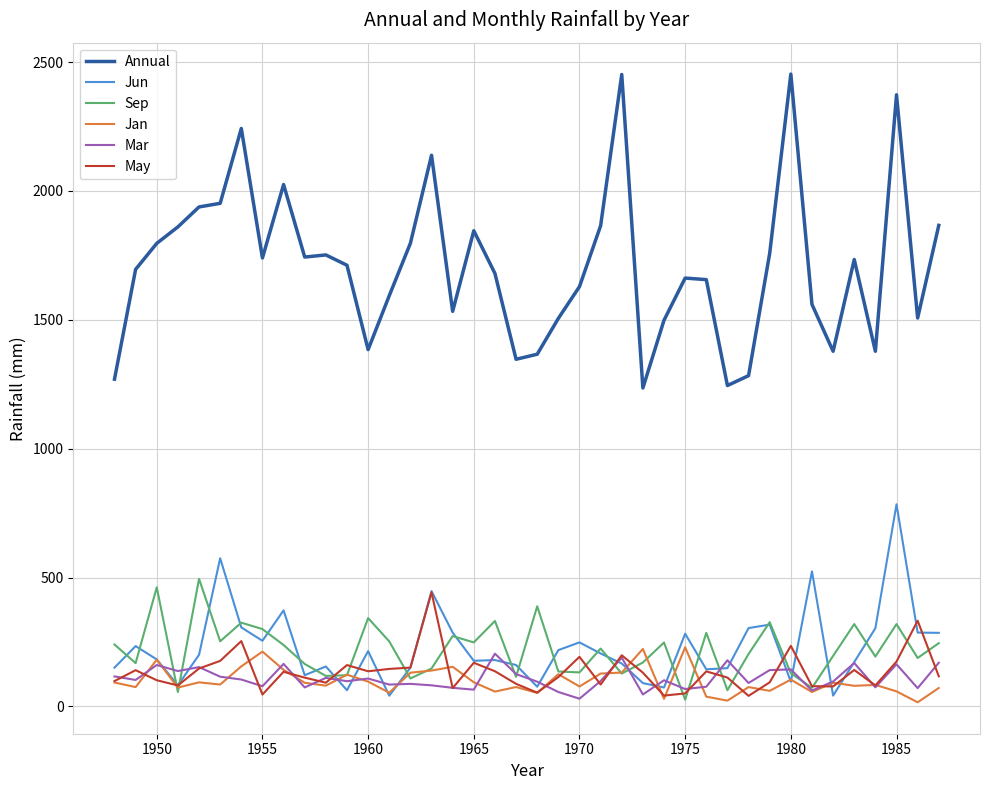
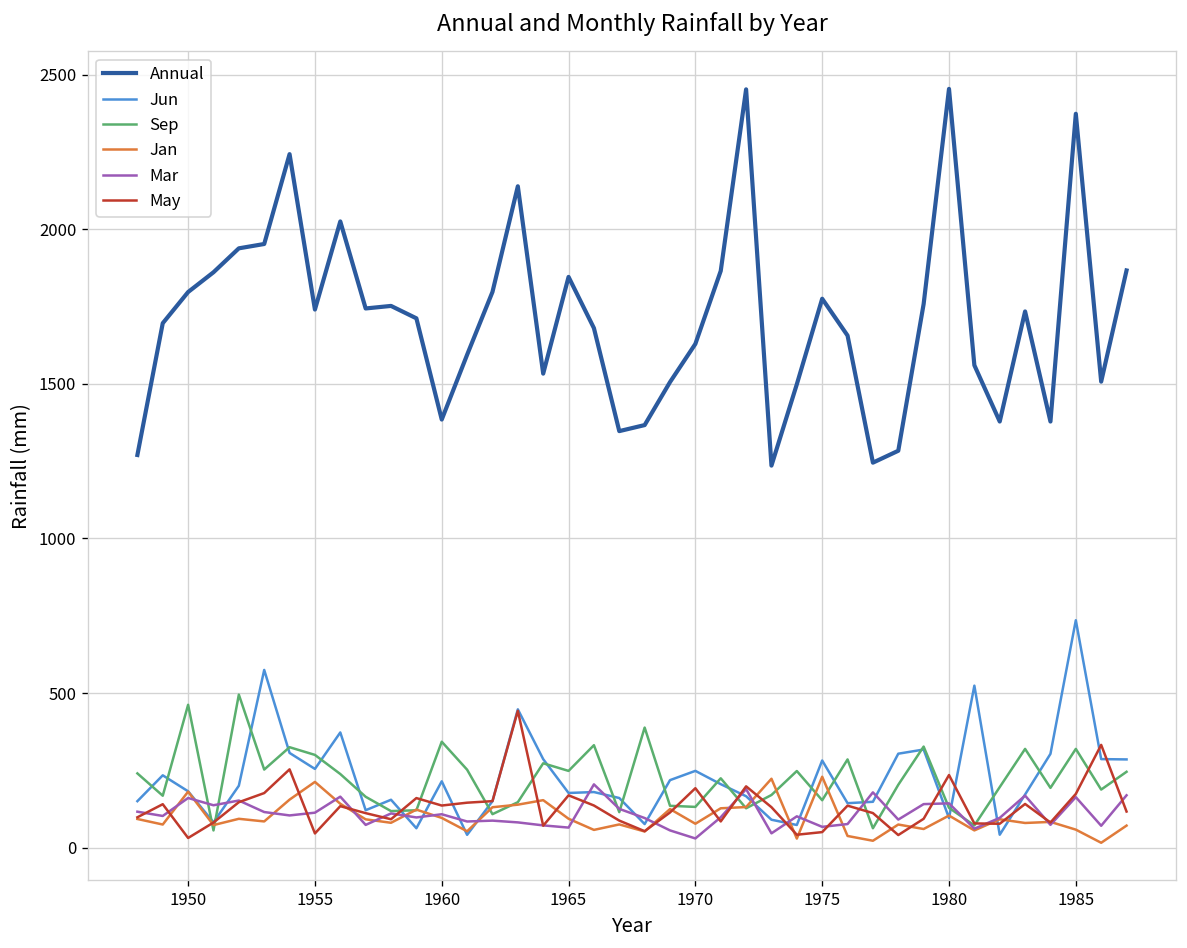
May, 1950: 100 -> 30
Mar, 1955: 80 -> 110
Annual, 1975: 1660 -> 1780
Sep, 1975: 30 -> 150
Jun, 1985: 780 -> 740
